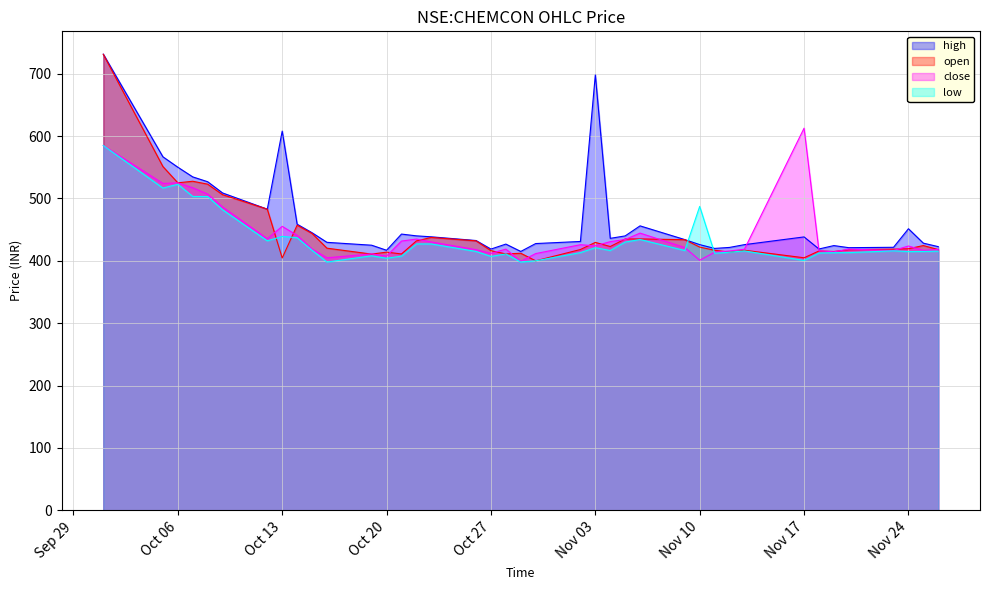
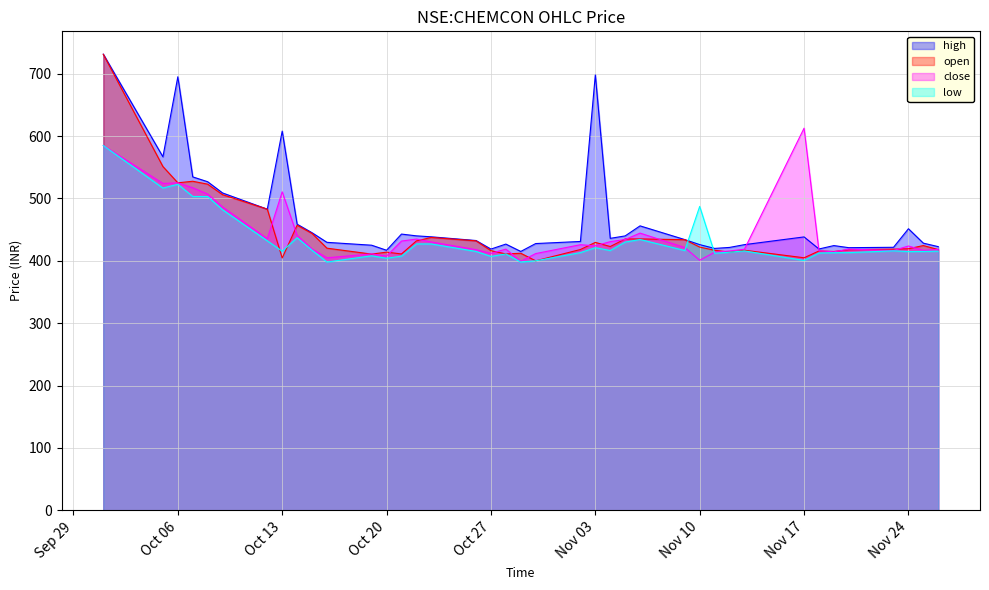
high, Oct 06: 550 -> 700
close, Oct 13: 460 -> 510
low, Oct 13: 440 -> 420
